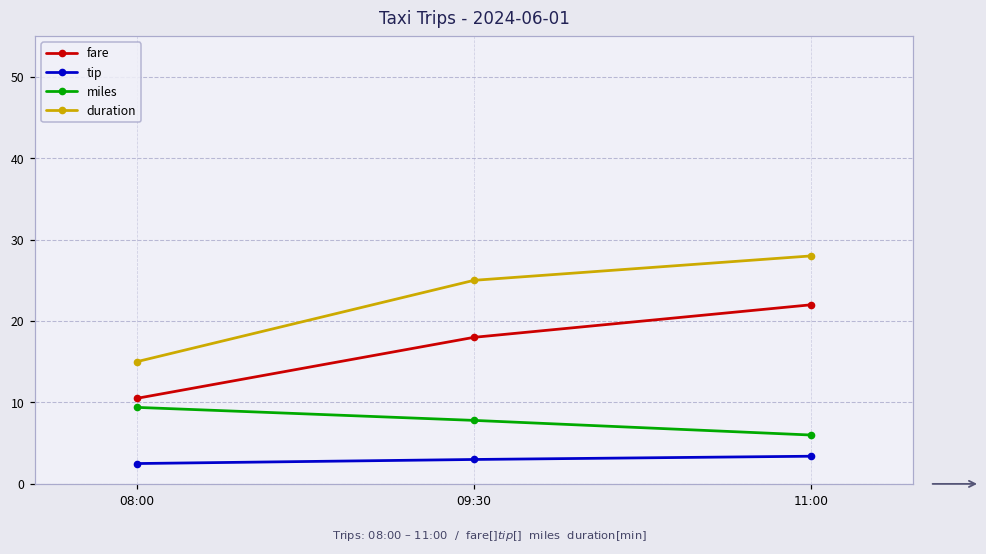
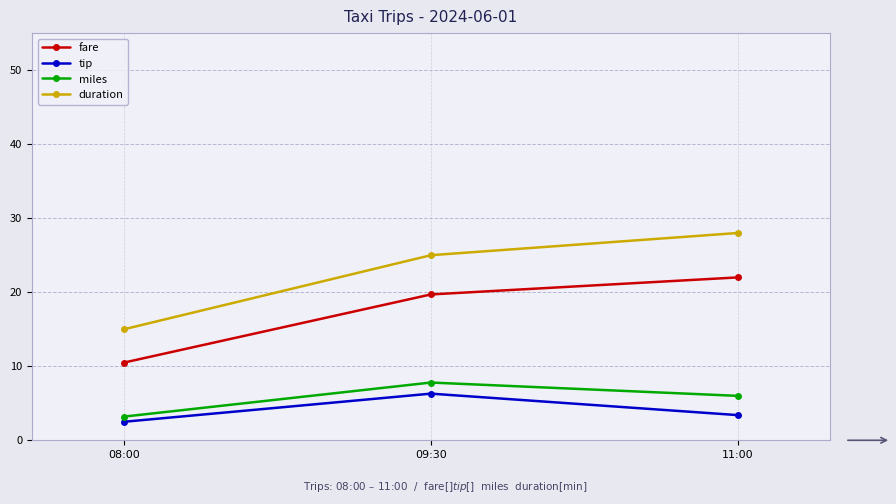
miles, 08:00: 9 -> 3
fare, 09:30: 18 -> 20
tip, 09:30: 3 -> 6
